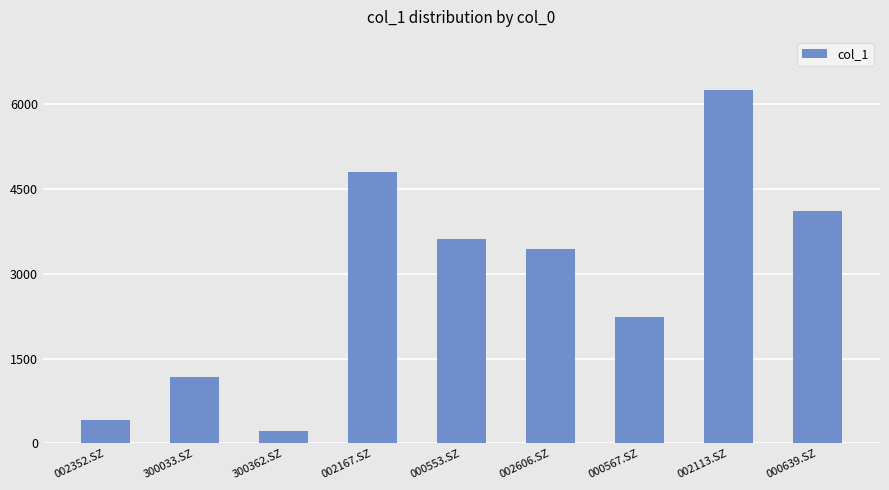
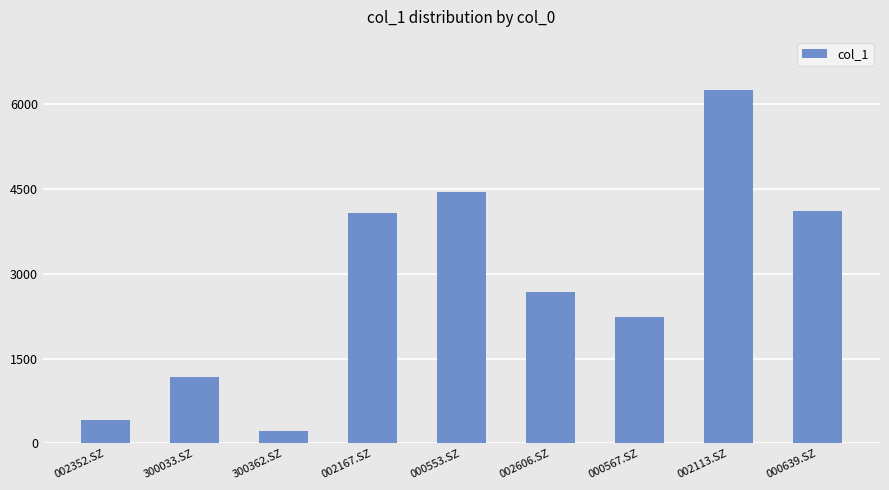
002167.SZ: 4800 -> 4100
000553.SZ: 3600 -> 4400
002606.SZ: 3400 -> 2700
